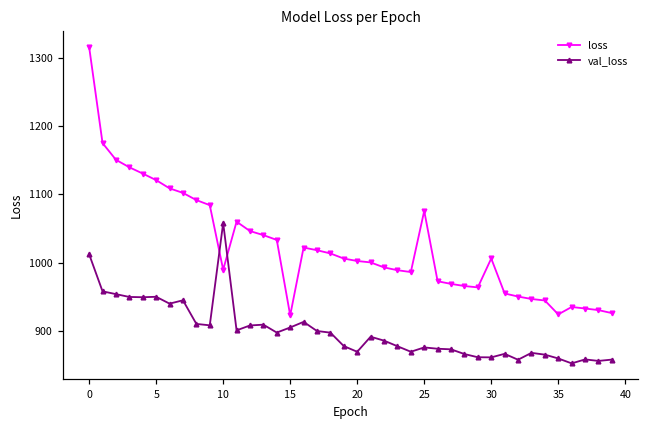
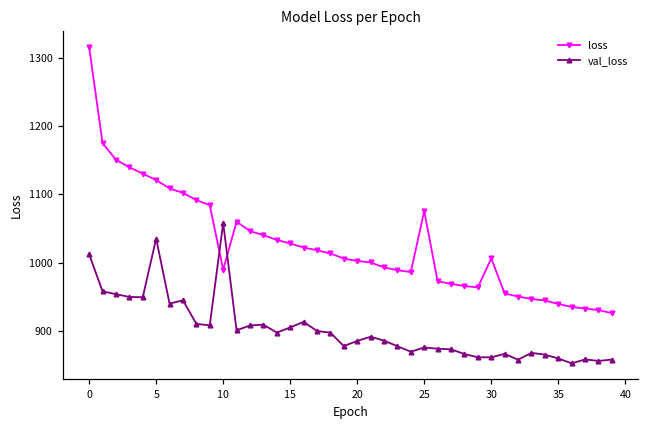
val_loss, 5: 950 -> 1040
loss, 15: 920 -> 1030
val_loss, 20: 870 -> 890
loss, 35: 920 -> 940
